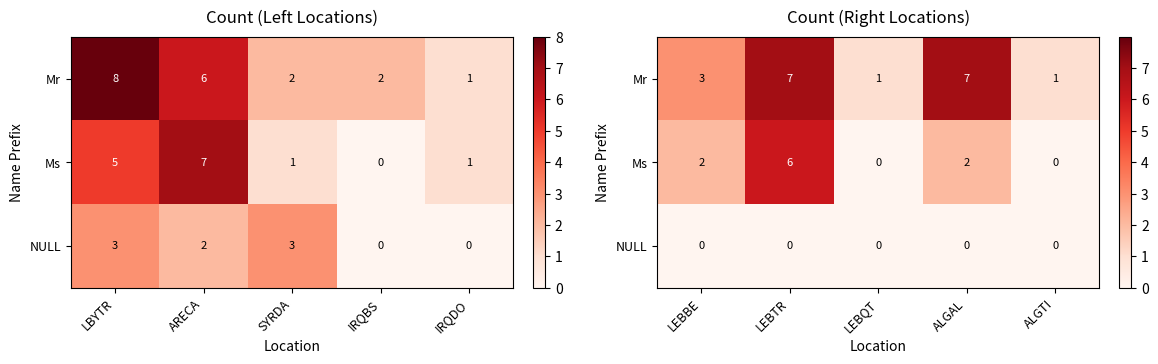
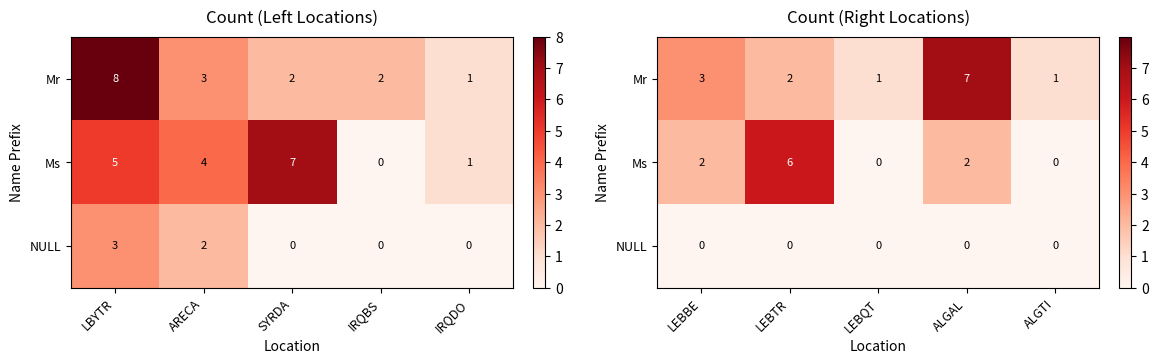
Count (Left Locations), Mr, ARECA: 6 -> 3
Count (Left Locations), Ms, ARECA: 7 -> 4
Count (Left Locations), Ms, SYRDA: 1 -> 7
Count (Left Locations), NULL, SYRDA: 3 -> 0
Count (Right Locations), Mr, LEBTR: 7 -> 2
